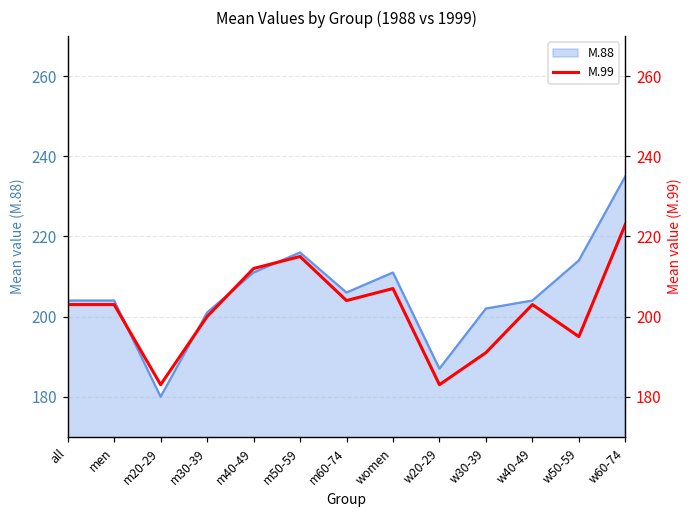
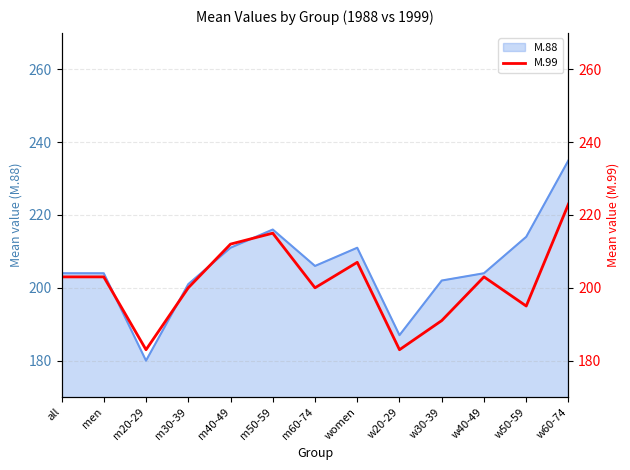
M.99, m60-74: 204 -> 200
